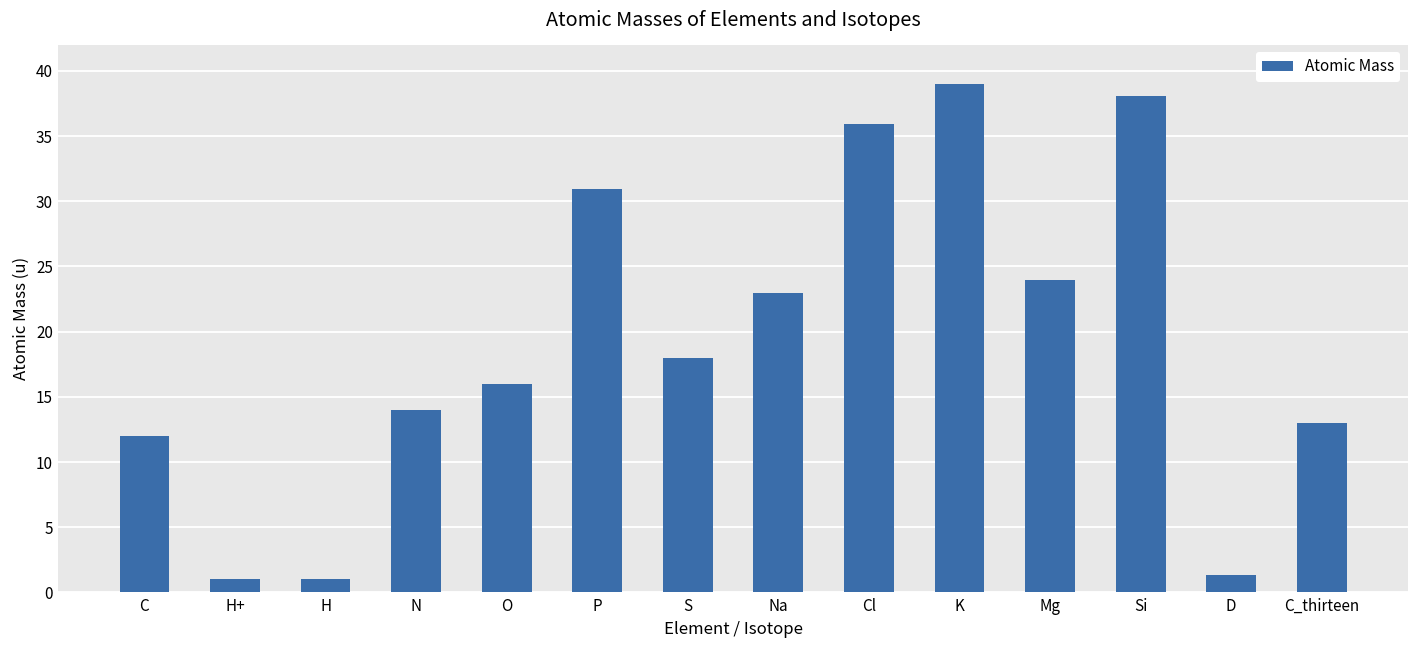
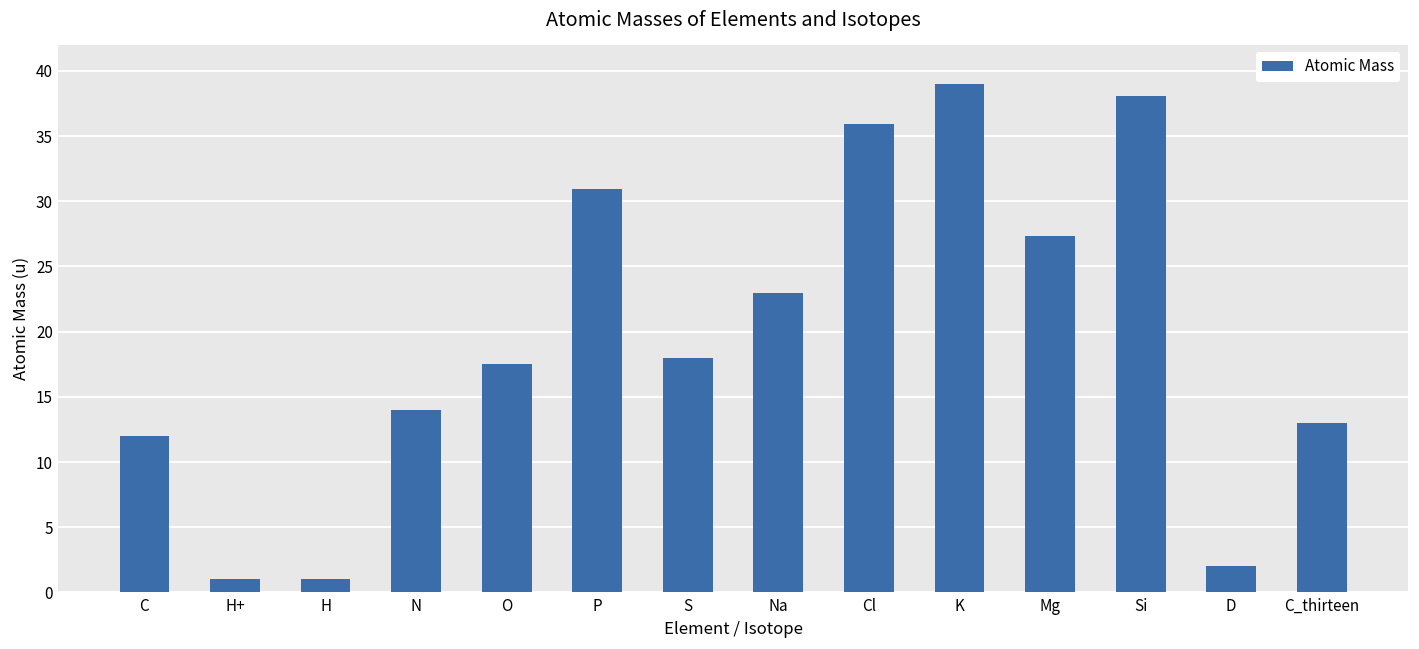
O: 16.0 -> 17.5
Mg: 24.0 -> 27.3
D: 1.3 -> 2.0
